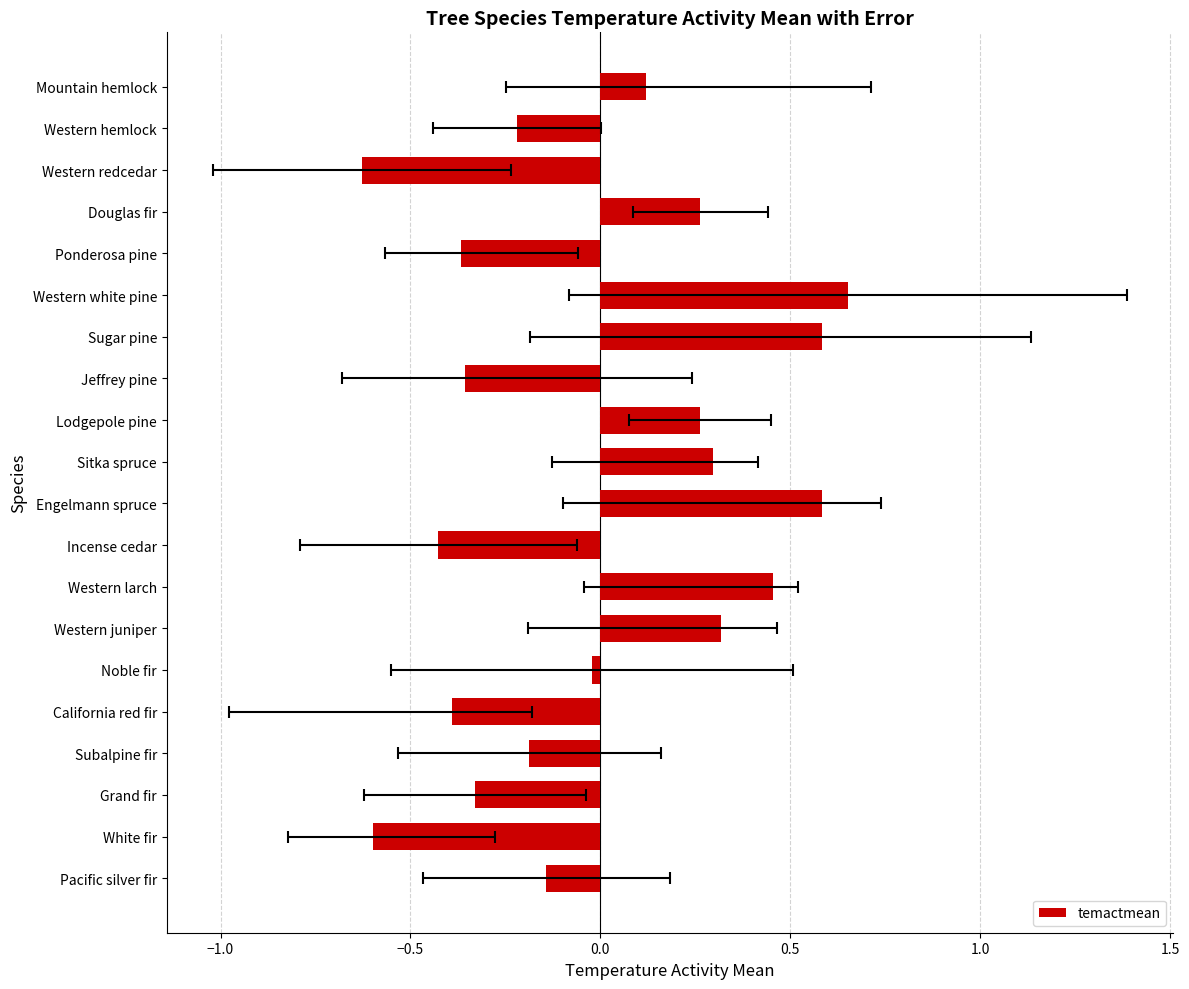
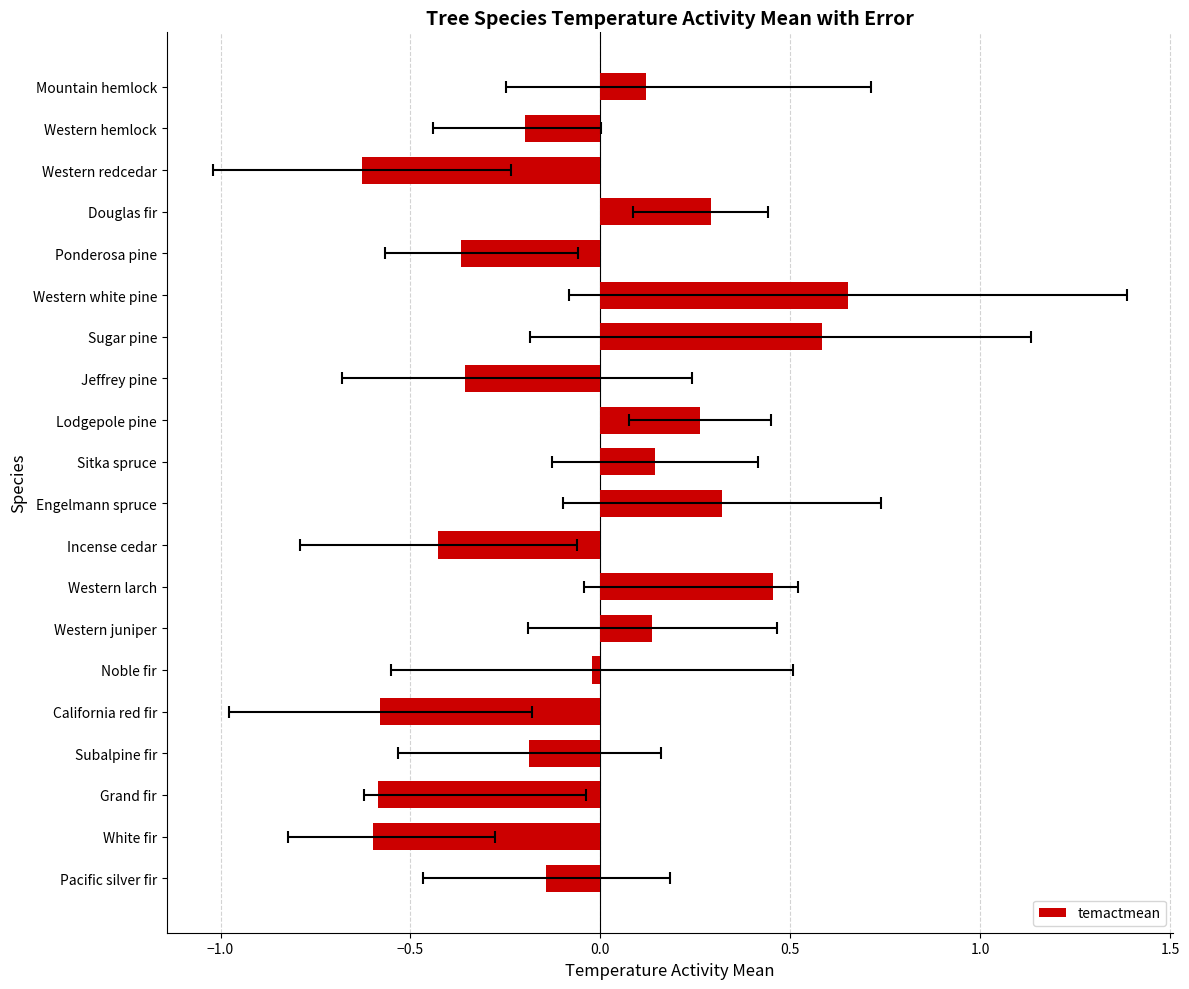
temactmean, Western hemlock: -0.22 -> -0.20
temactmean, Douglas fir: 0.26 -> 0.29
temactmean, Sitka spruce: 0.30 -> 0.14
temactmean, Engelmann spruce: 0.58 -> 0.32
temactmean, Western juniper: 0.32 -> 0.14
temactmean, California red fir: -0.39 -> -0.58
temactmean, Grand fir: -0.33 -> -0.59
